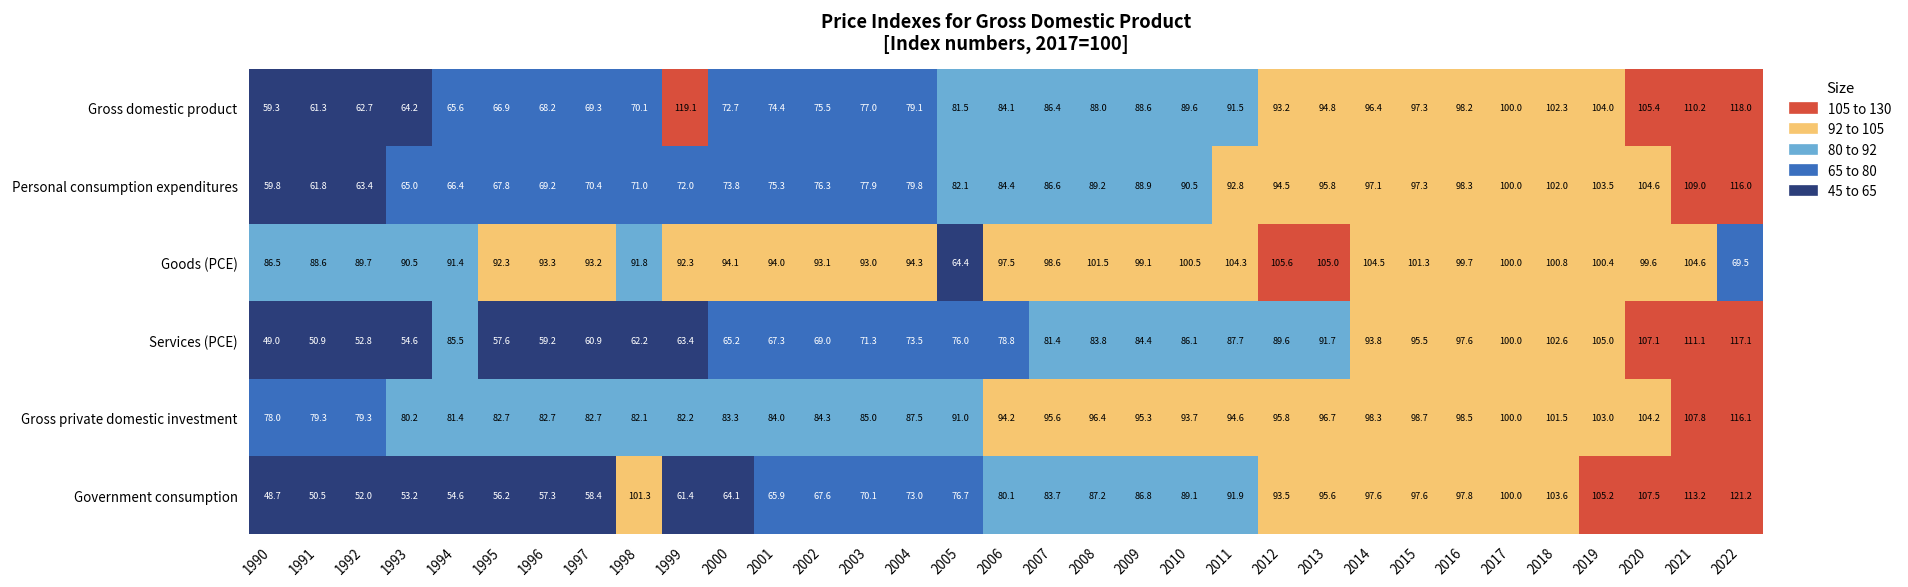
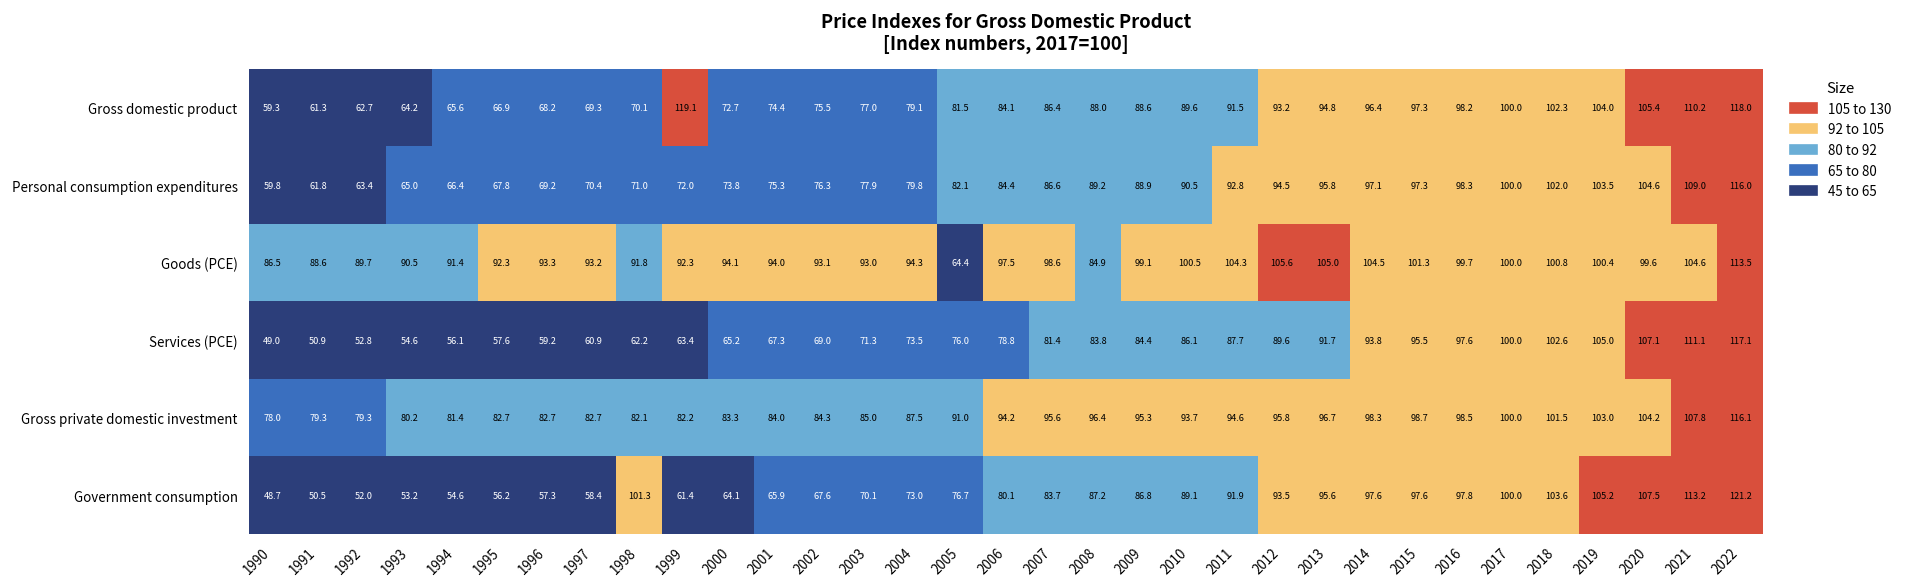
Goods (PCE), 2008: 101.5 -> 84.9
Goods (PCE), 2022: 69.5 -> 113.5
Services (PCE), 1994: 85.5 -> 56.1
